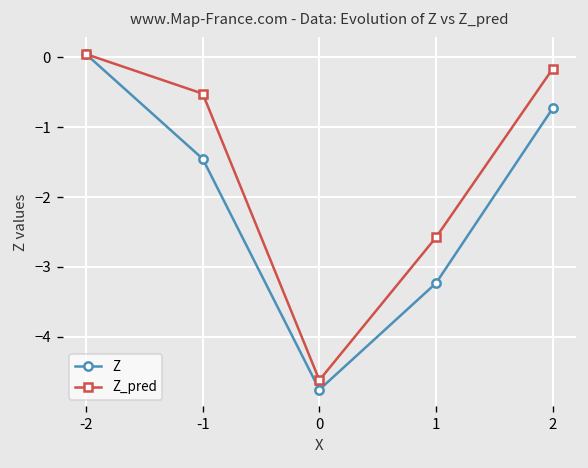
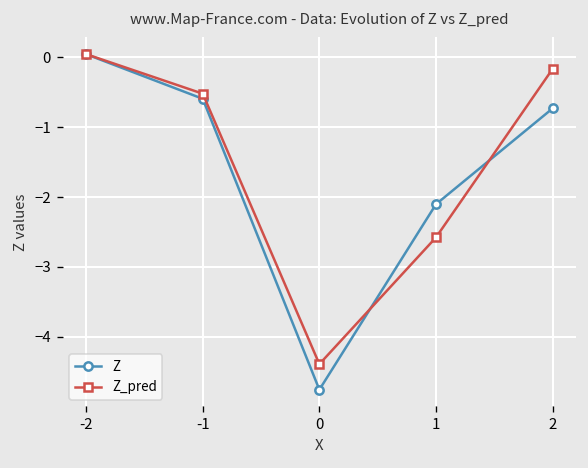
Z, -1: -1.5 -> -0.6
Z_pred, 0: -4.6 -> -4.4
Z, 1: -3.2 -> -2.1
